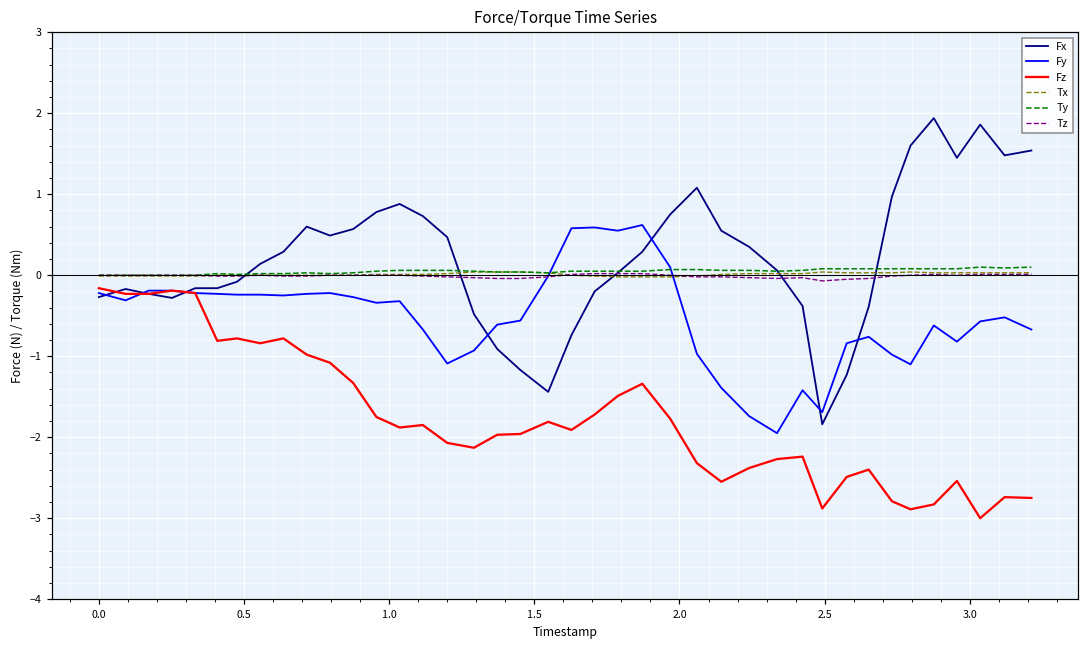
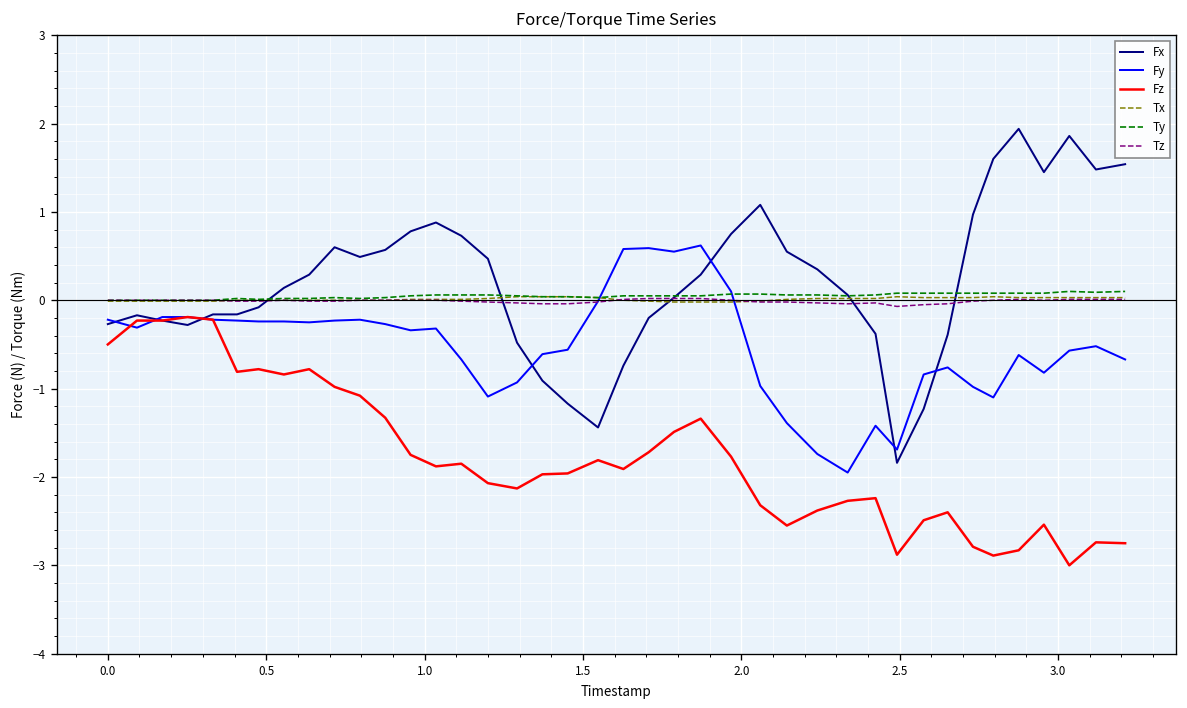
Fz, 0.0: -0.2 -> -0.5
